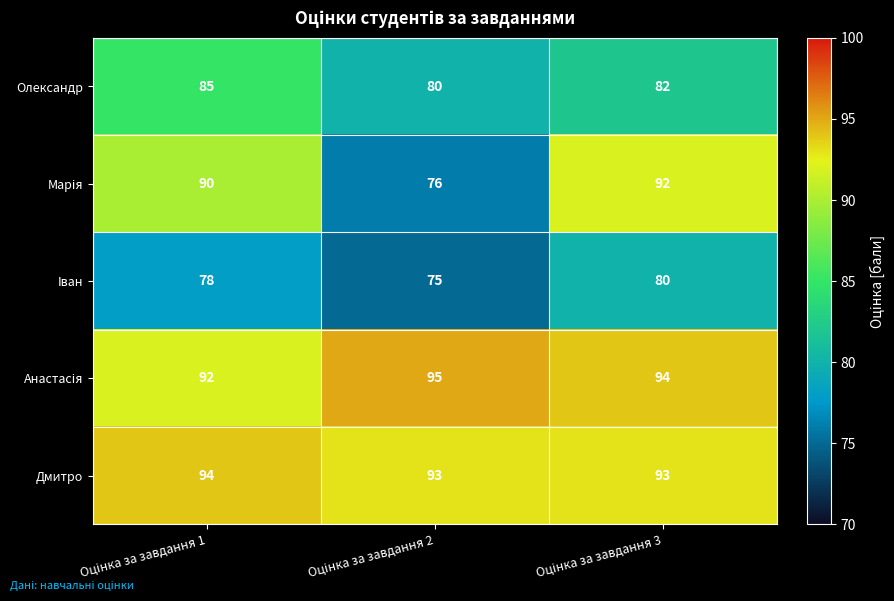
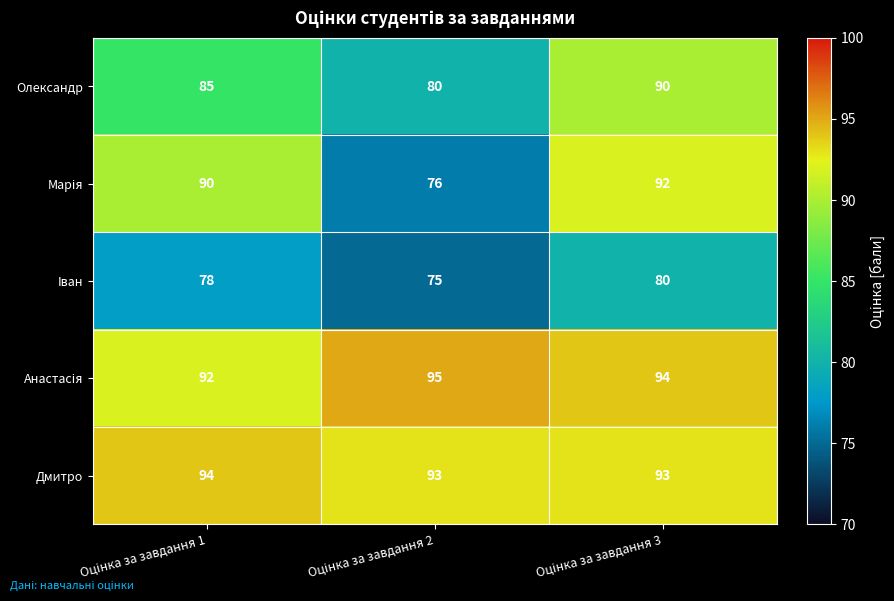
Олександр, Оцінка за завдання 3: 82 -> 90
